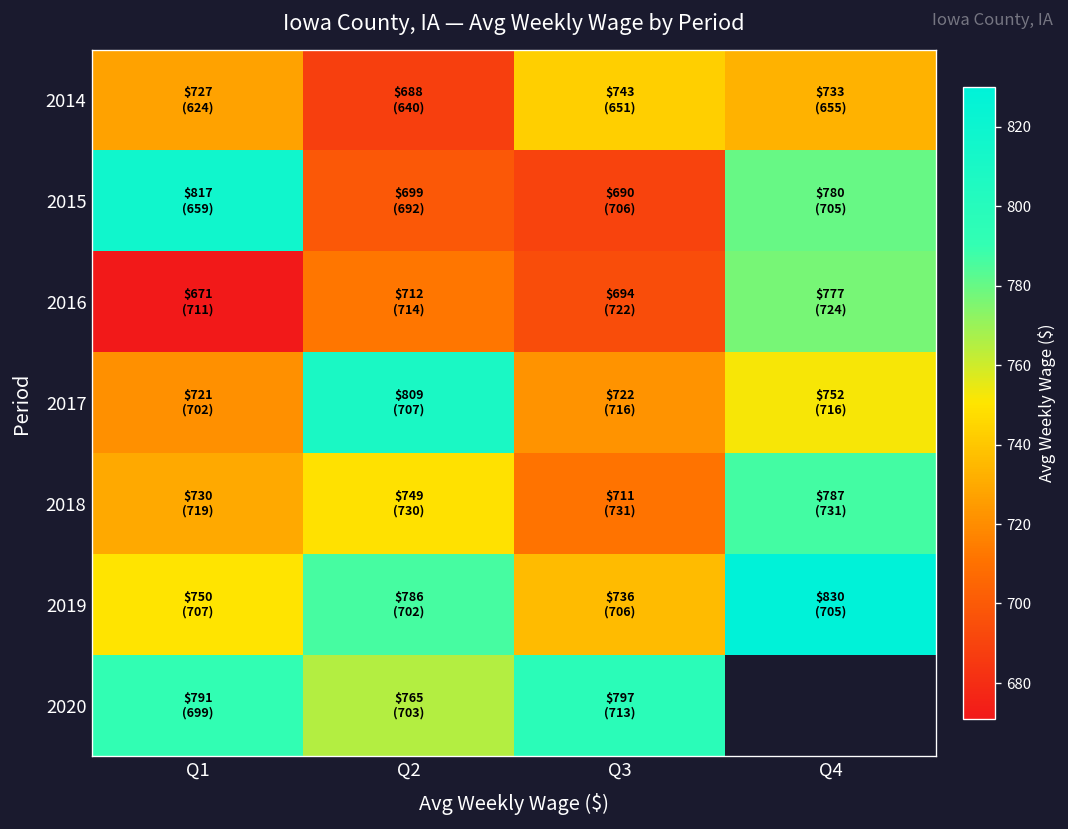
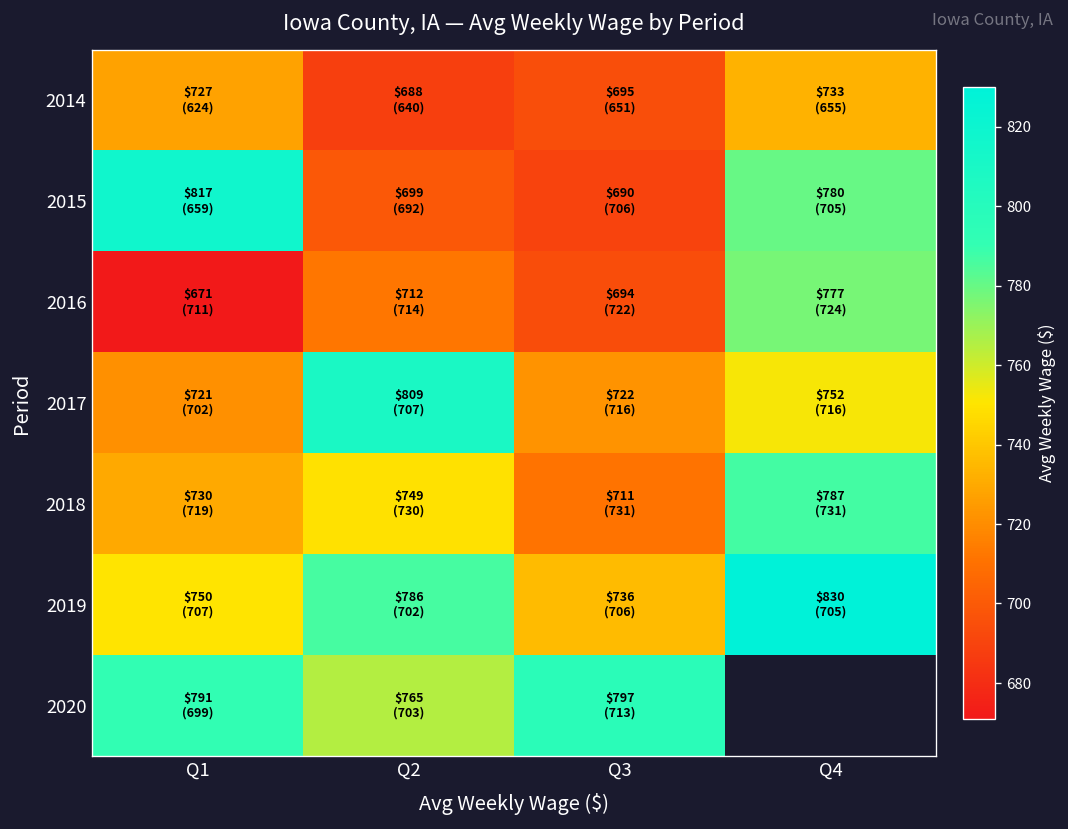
2014, Q3: $743 -> $695
